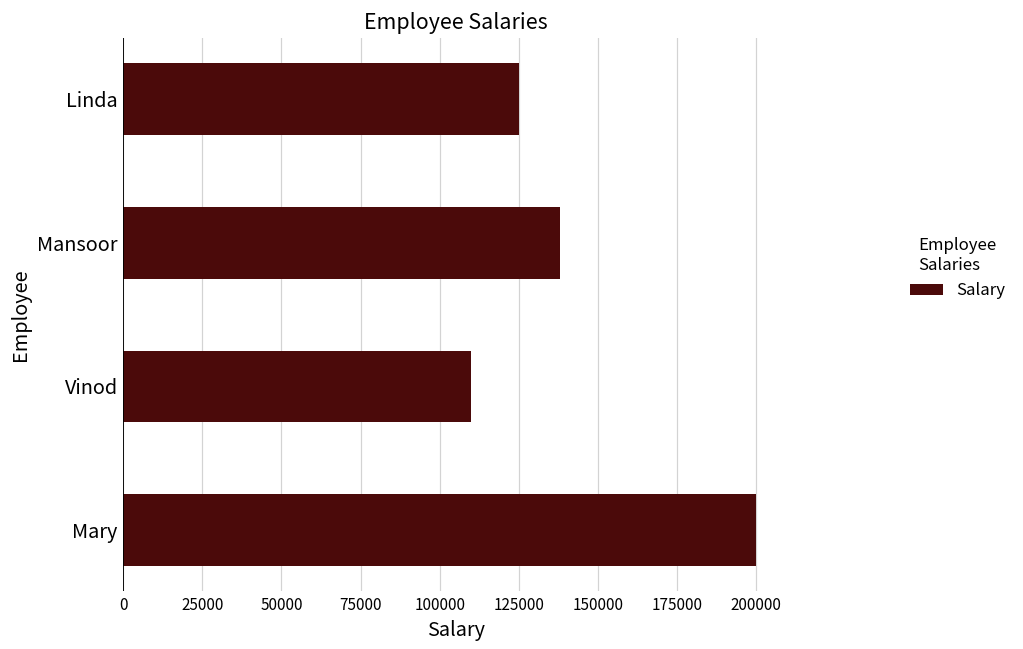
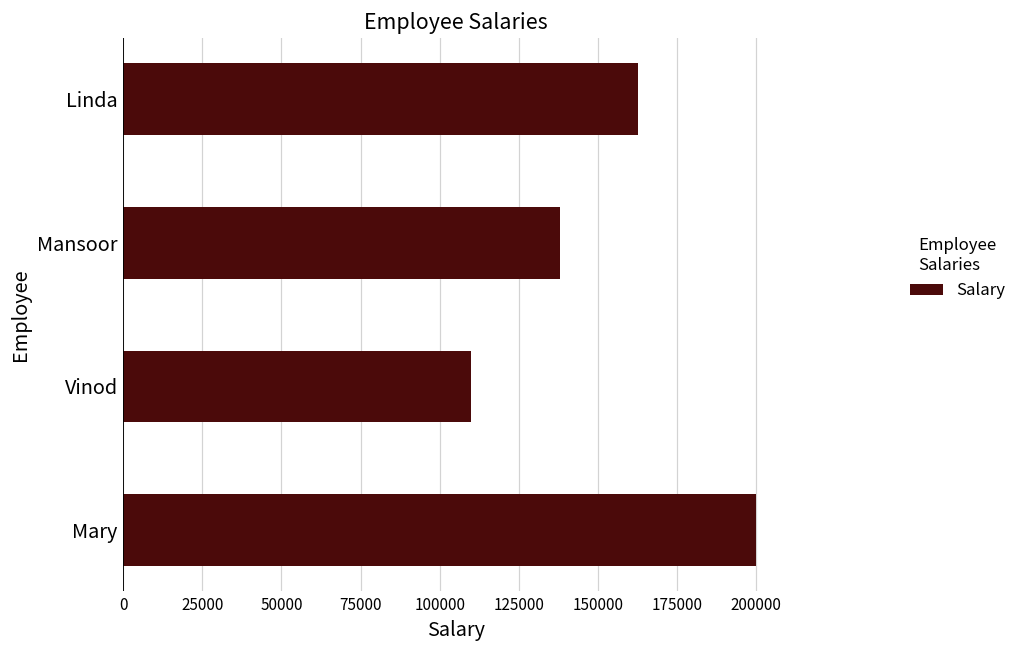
Linda: 125000 -> 163000
